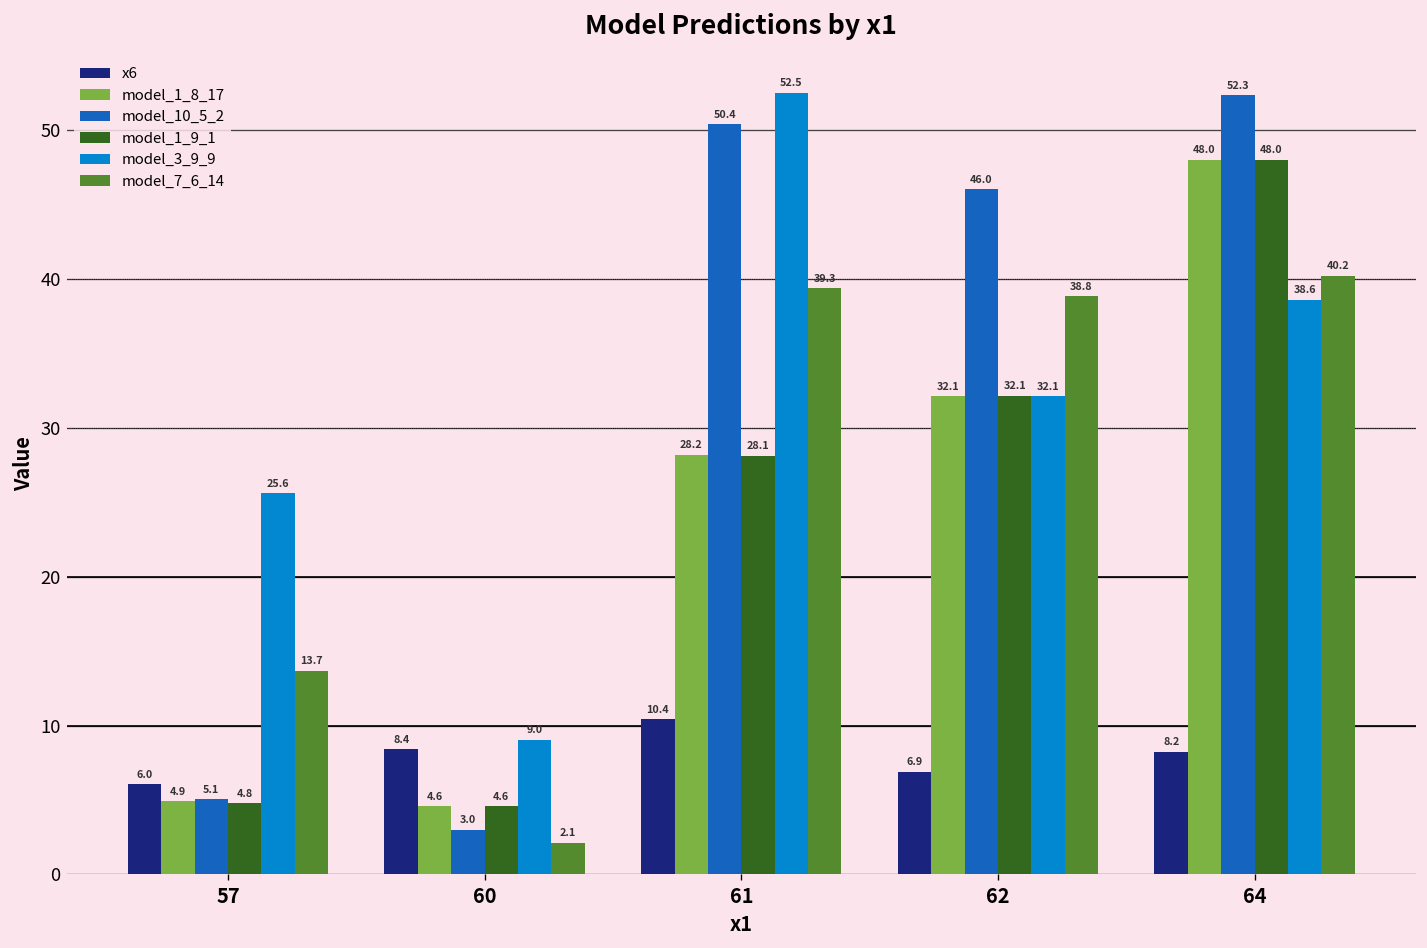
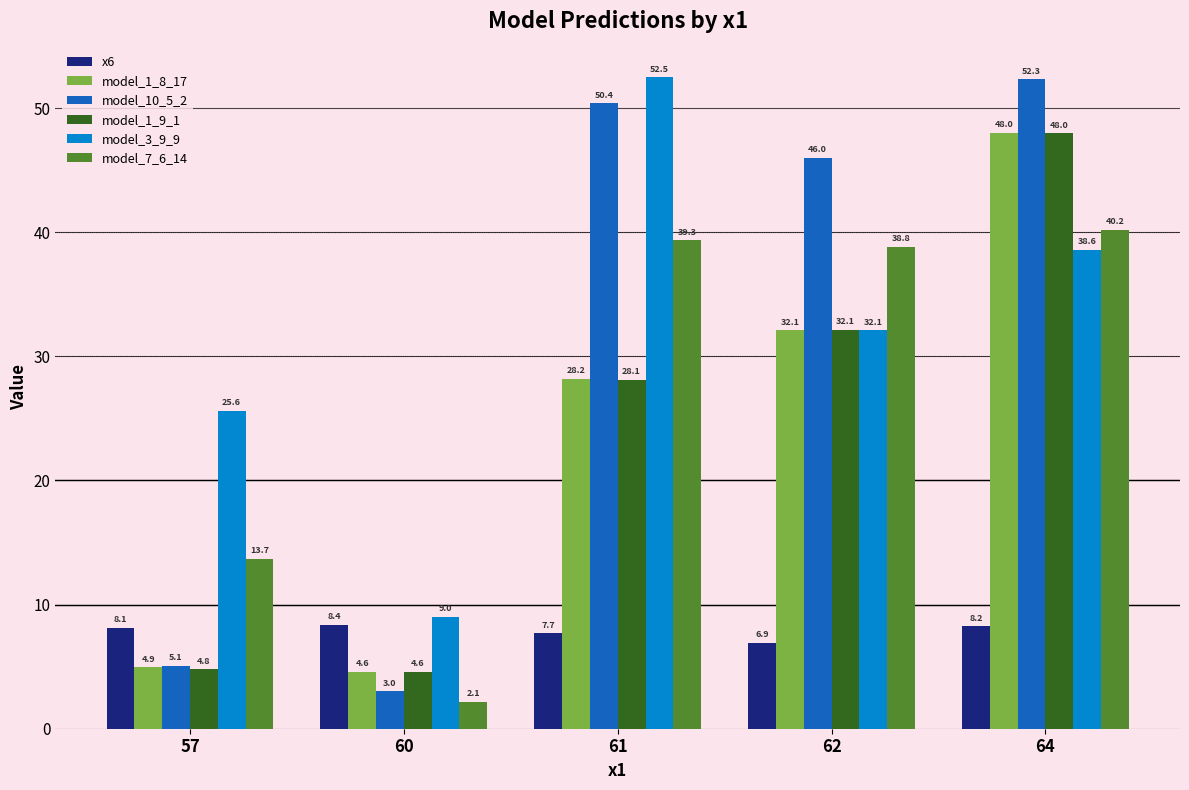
x6, 57: 6.0 -> 8.1
x6, 61: 10.4 -> 7.7
